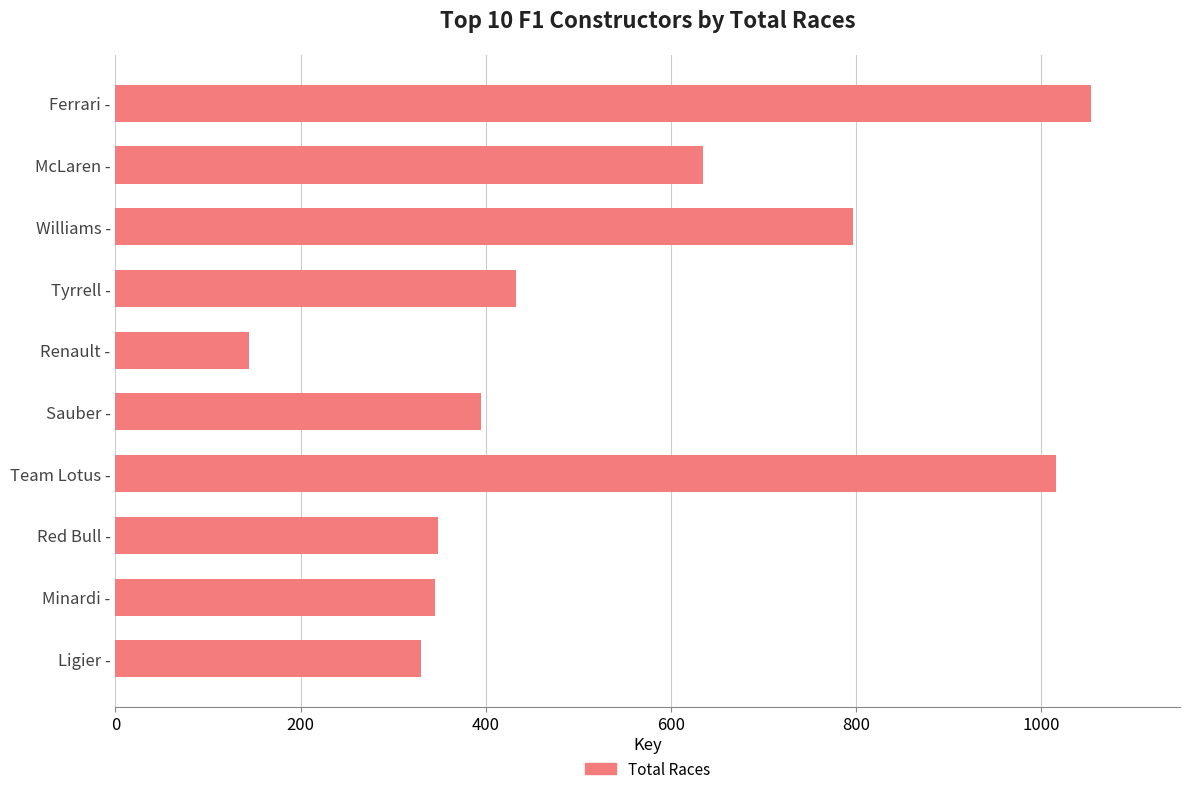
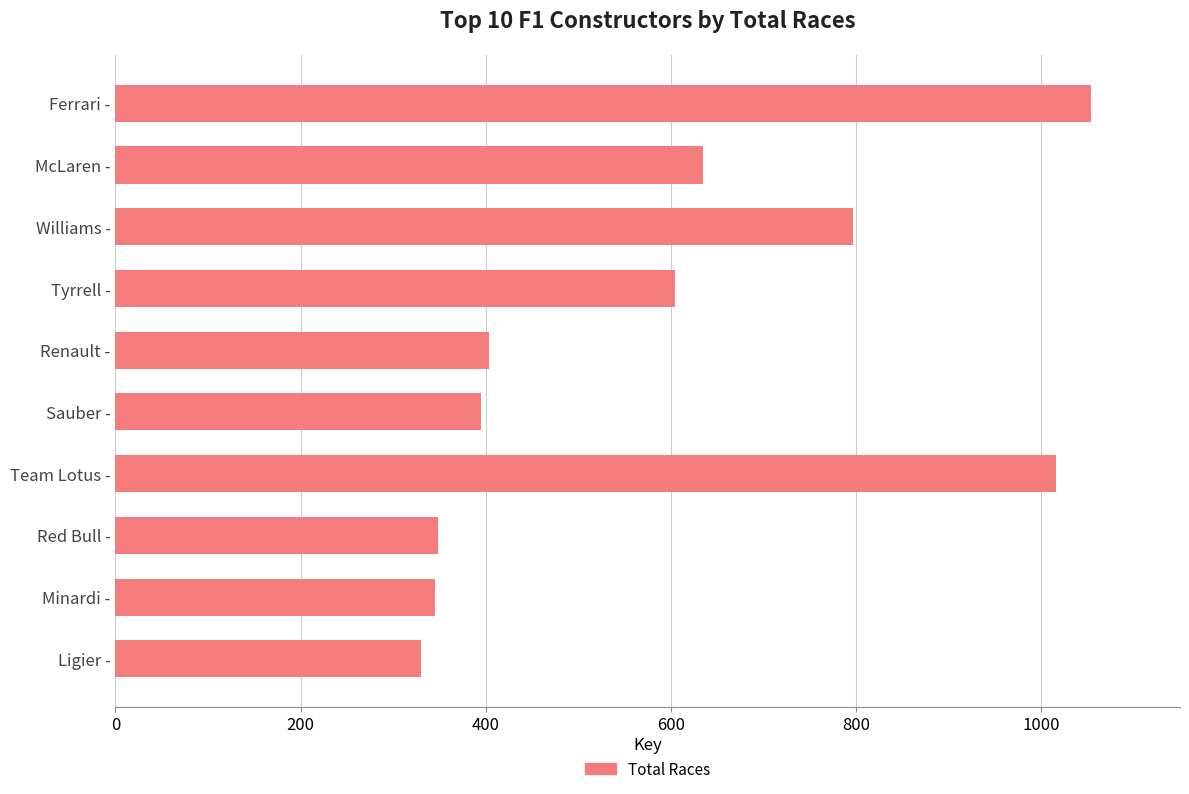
Tyrrell -: 430 -> 600
Renault -: 140 -> 400
